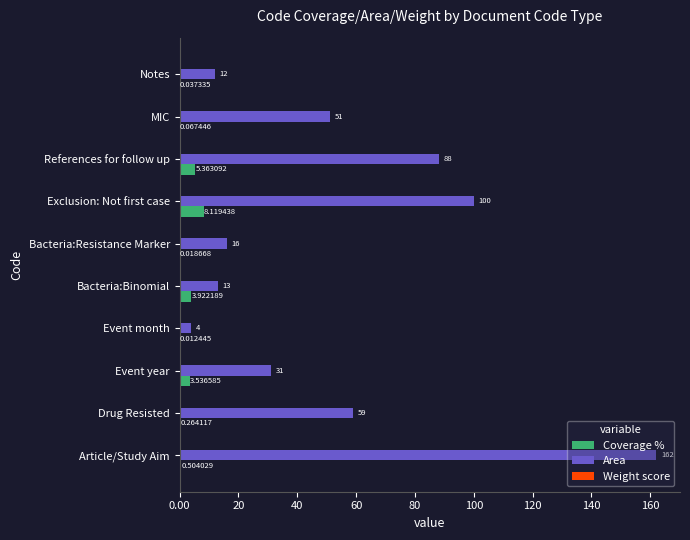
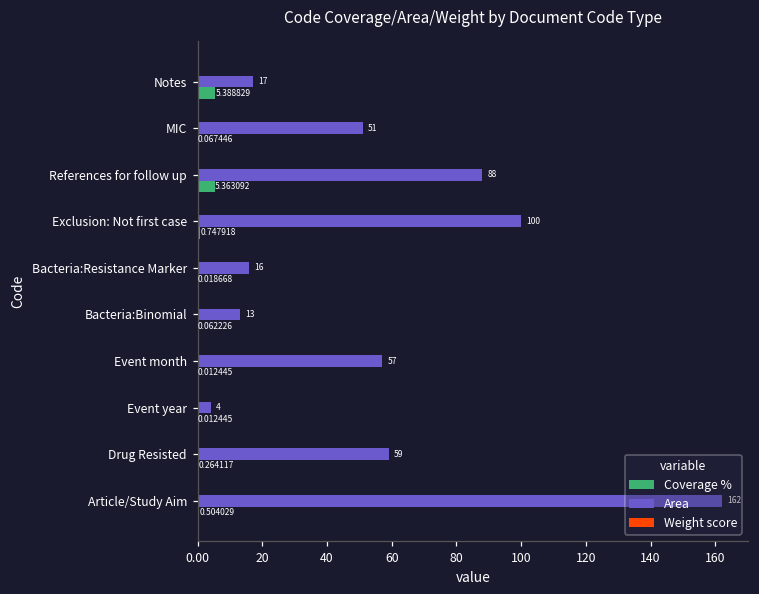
Area, Notes: 12 -> 17
Coverage %, Notes: 0.037335 -> 5.388829
Coverage %, Exclusion: Not first case: 8.119438 -> 0.747918
Coverage %, Bacteria:Binomial: 3.922189 -> 0.062226
Area, Event month: 4 -> 57
Area, Event year: 31 -> 4
Coverage %, Event year: 3.536585 -> 0.012445
